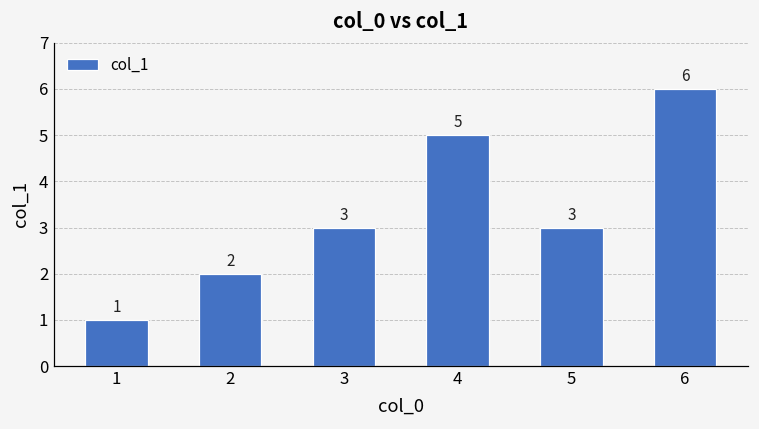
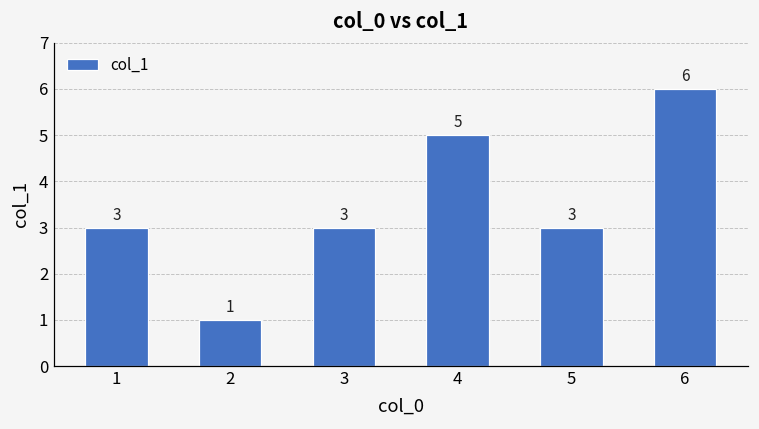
1: 1 -> 3
2: 2 -> 1
